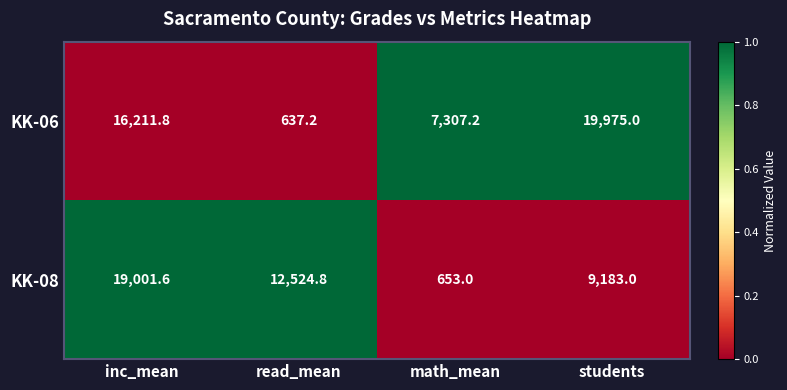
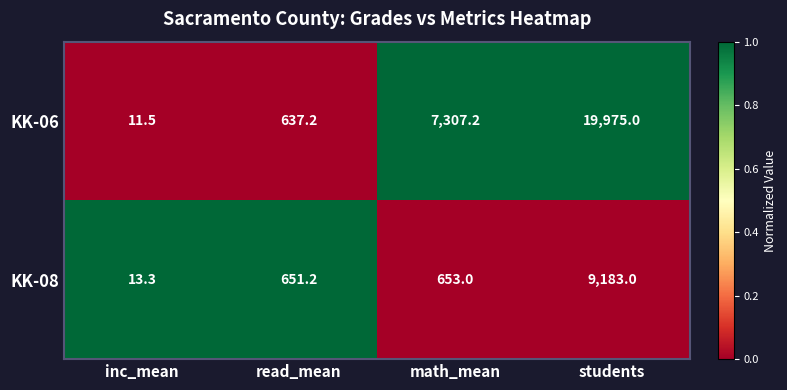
KK-06, inc_mean: 16,211.8 -> 11.5
KK-08, inc_mean: 19,001.6 -> 13.3
KK-08, read_mean: 12,524.8 -> 651.2
